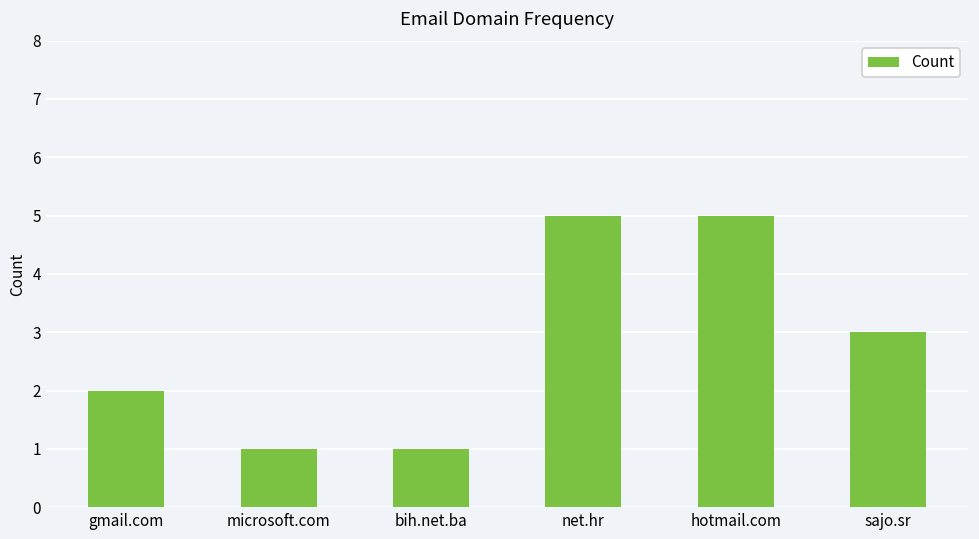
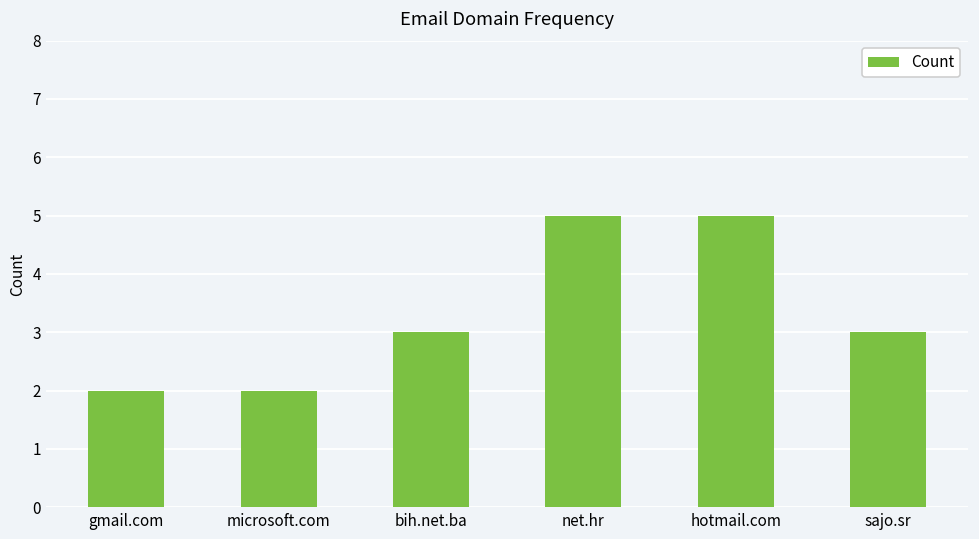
microsoft.com: 1 -> 2
bih.net.ba: 1 -> 3
